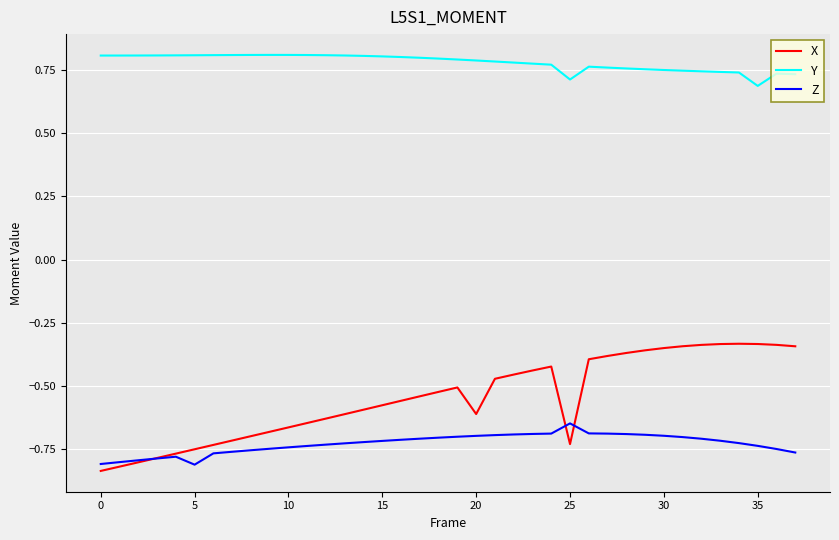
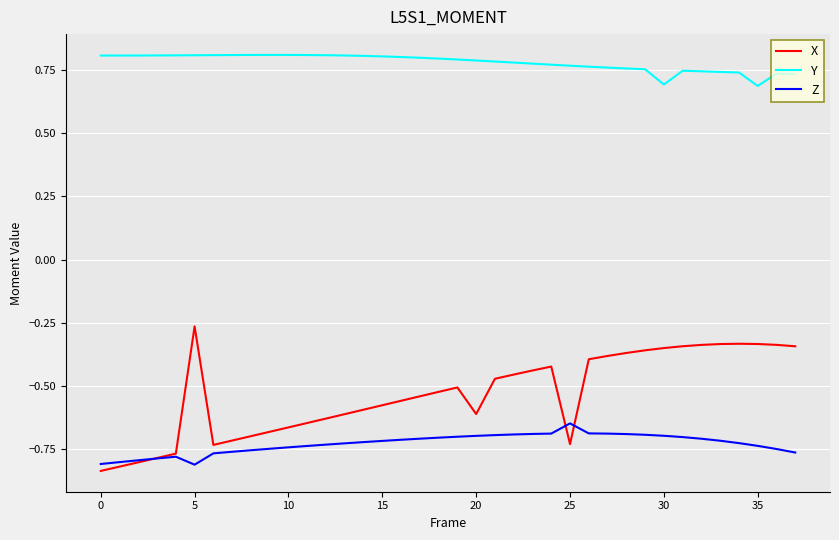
X, 5: -0.75 -> -0.26
Y, 25: 0.71 -> 0.77
Y, 30: 0.75 -> 0.69
